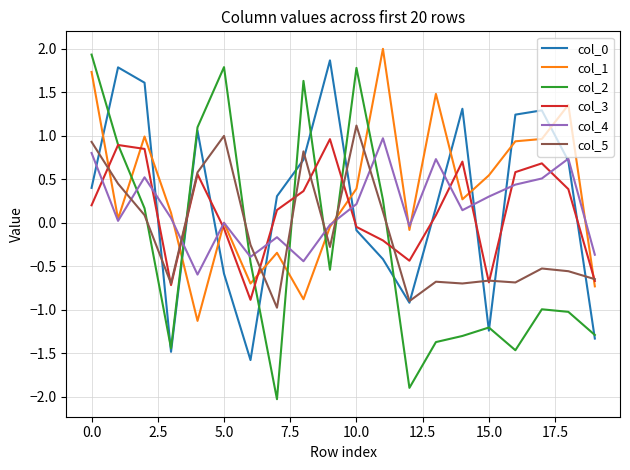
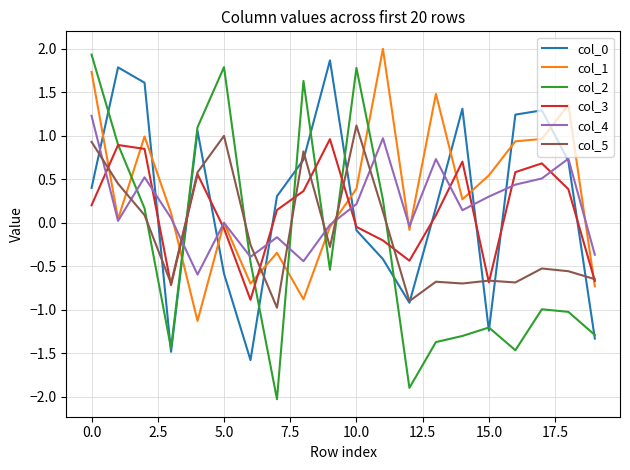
col_4, 0.0: 0.8 -> 1.2
